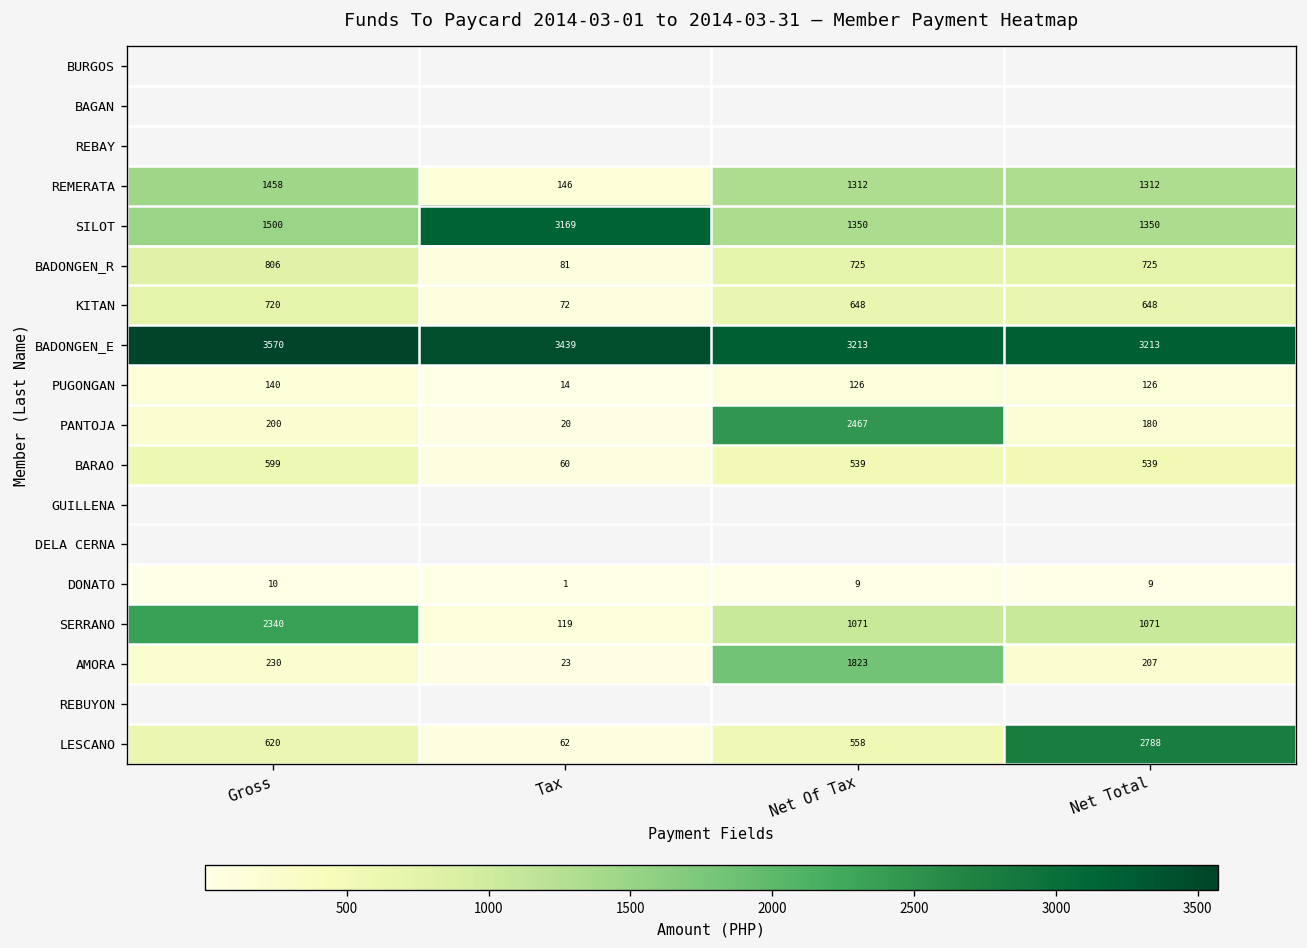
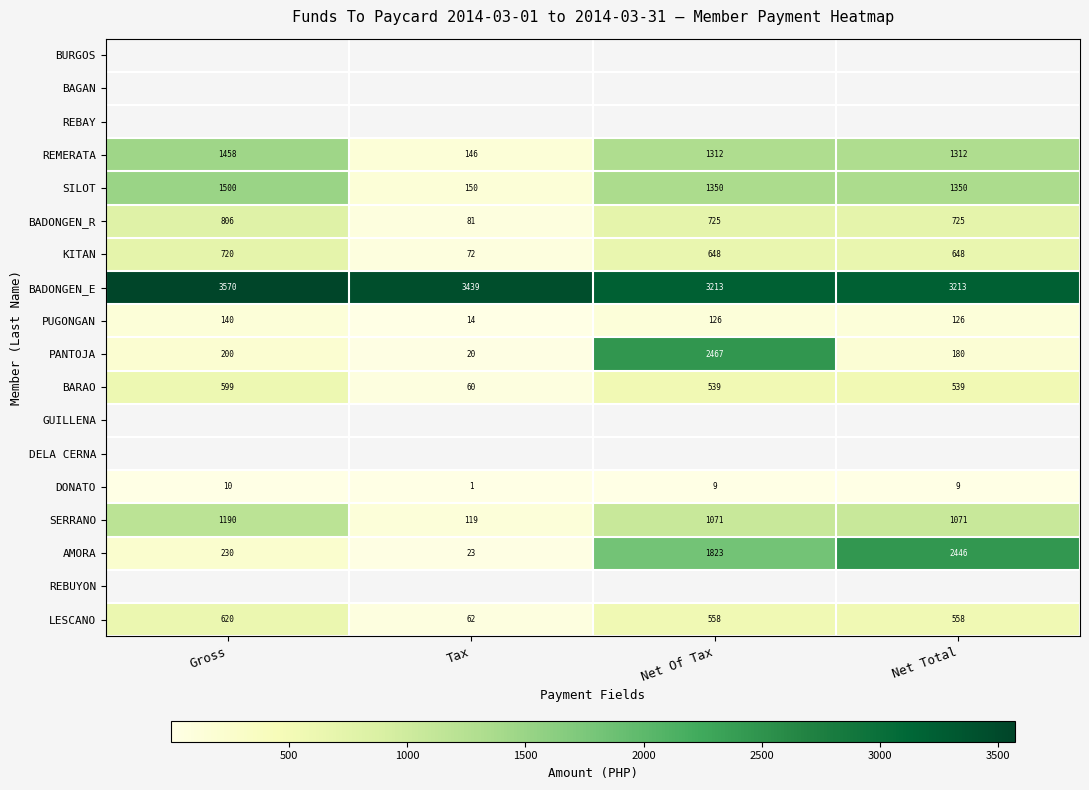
SILOT, Tax: 3169 -> 150
SERRANO, Gross: 2340 -> 1190
AMORA, Net Total: 207 -> 2446
LESCANO, Net Total: 2788 -> 558
